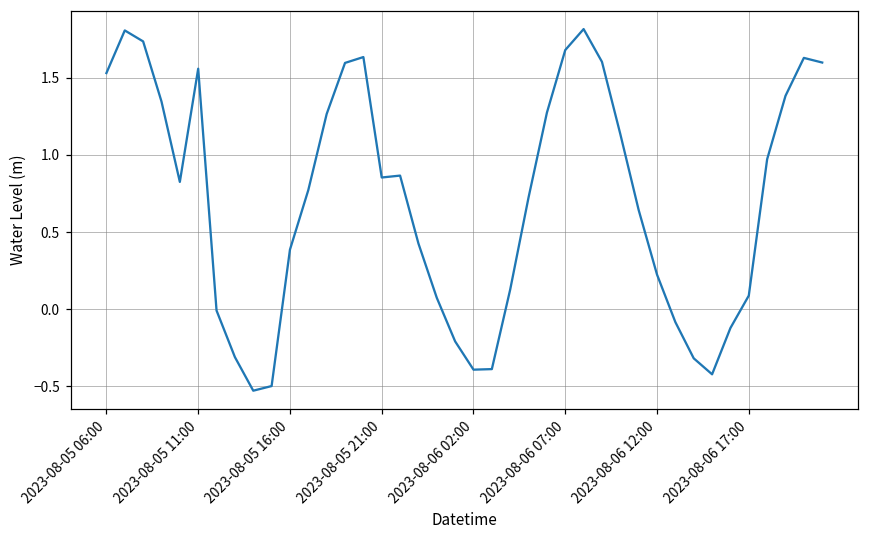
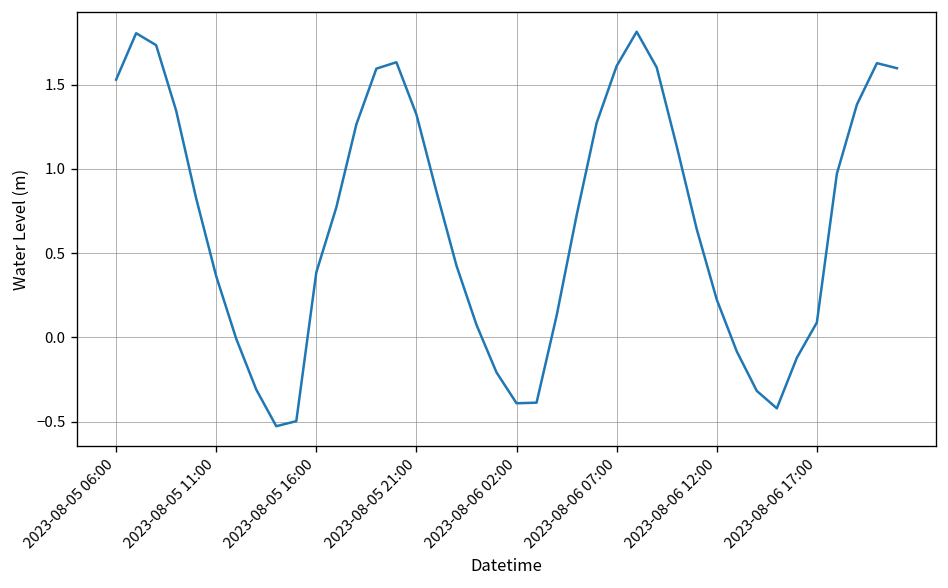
2023-08-05 11:00: 1.56 -> 0.36
2023-08-05 21:00: 0.85 -> 1.32
2023-08-06 07:00: 1.68 -> 1.61
